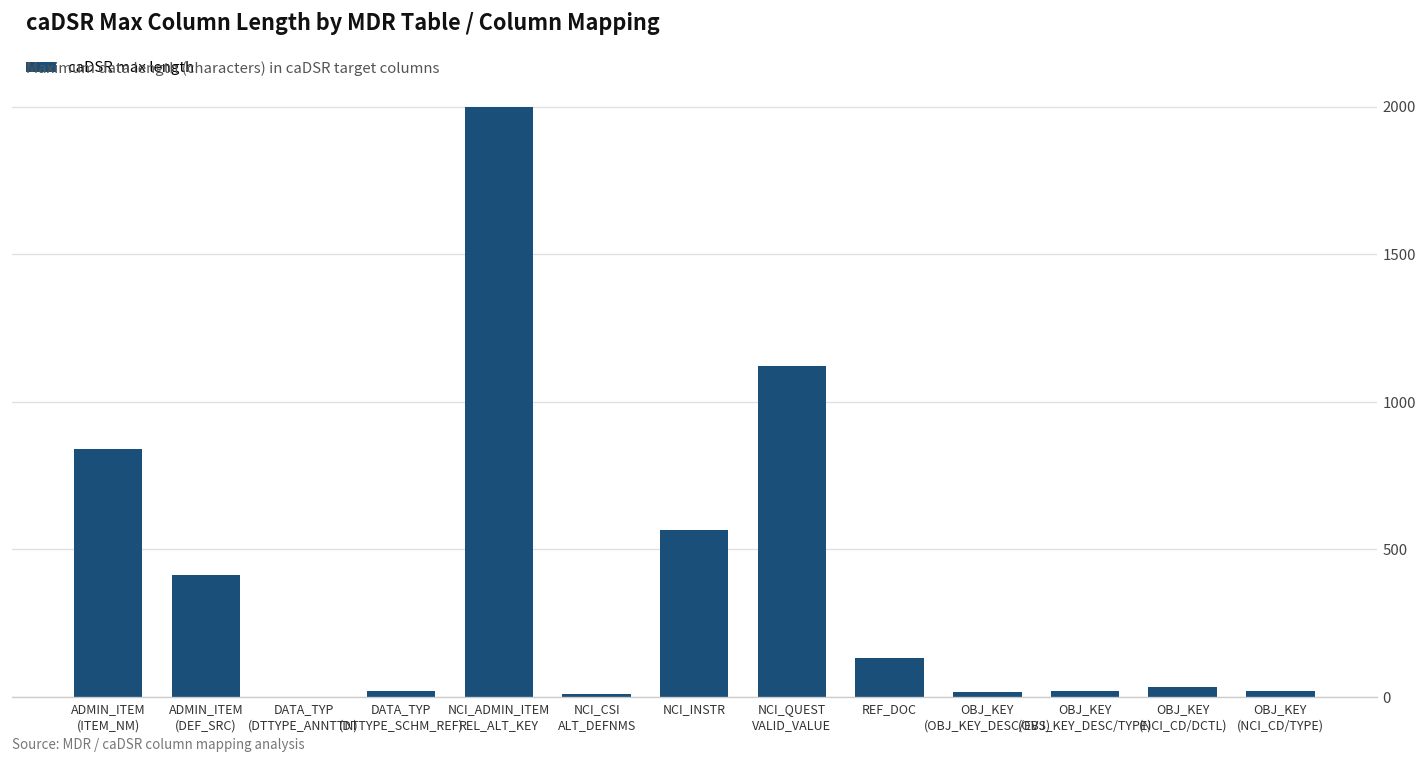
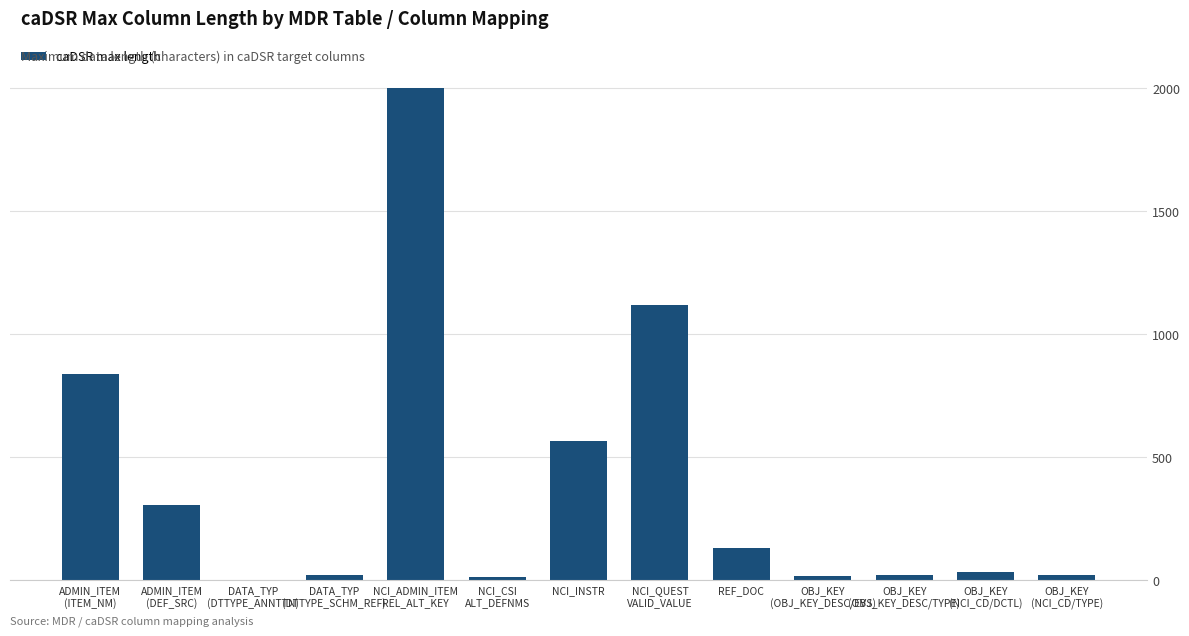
ADMIN_ITEM (DEF_SRC): 410 -> 310
